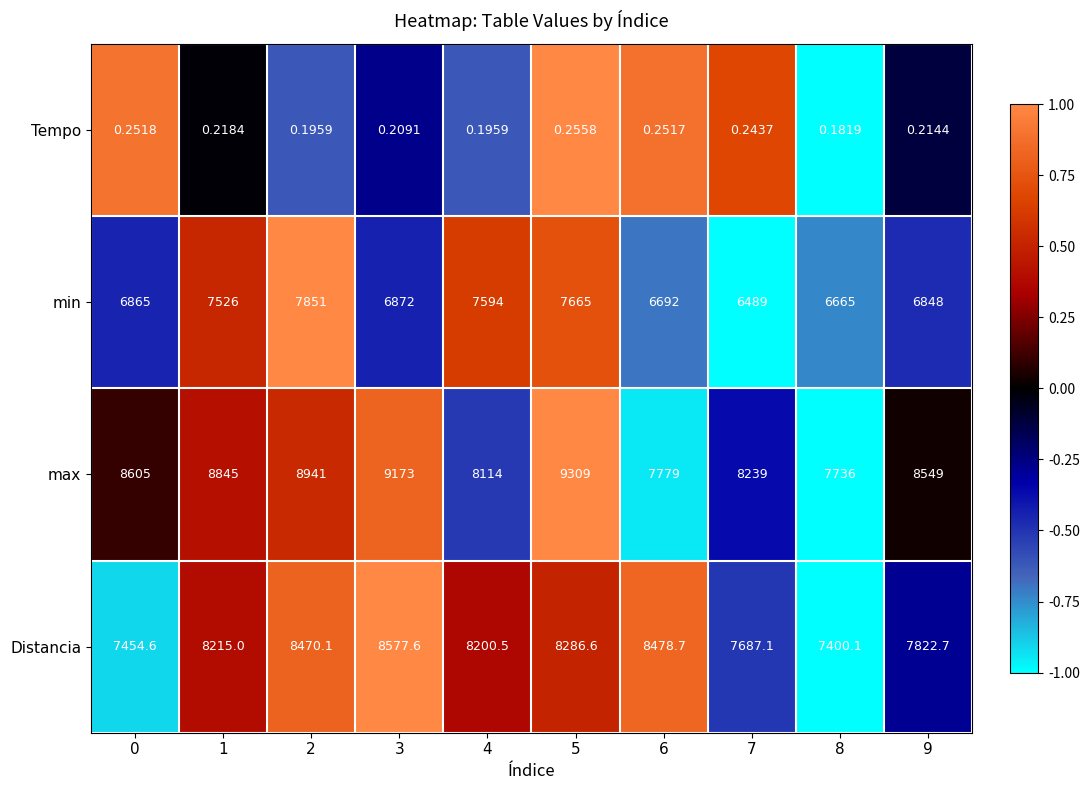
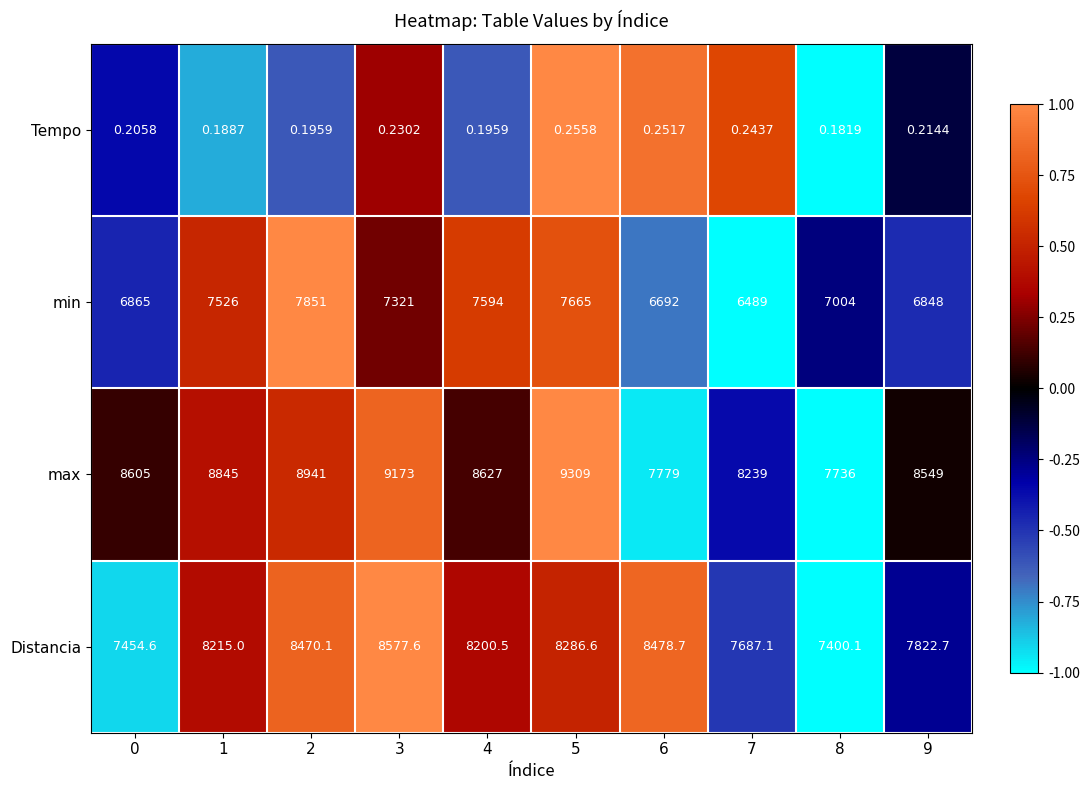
Tempo, 0: 0.2518 -> 0.2058
Tempo, 1: 0.2184 -> 0.1887
Tempo, 3: 0.2091 -> 0.2302
min, 3: 6872 -> 7321
min, 8: 6665 -> 7004
max, 4: 8114 -> 8627
